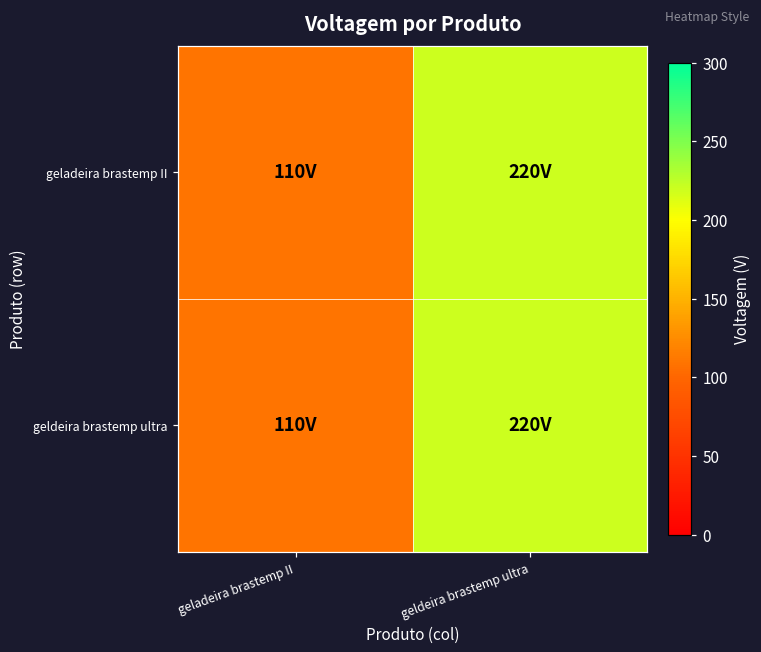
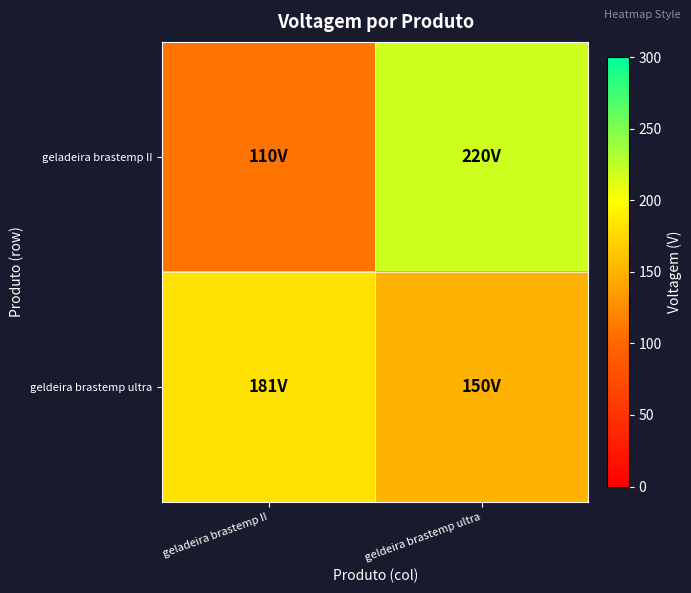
geldeira brastemp ultra, geladeira brastemp II: 110V -> 181V
geldeira brastemp ultra, geldeira brastemp ultra: 220V -> 150V
